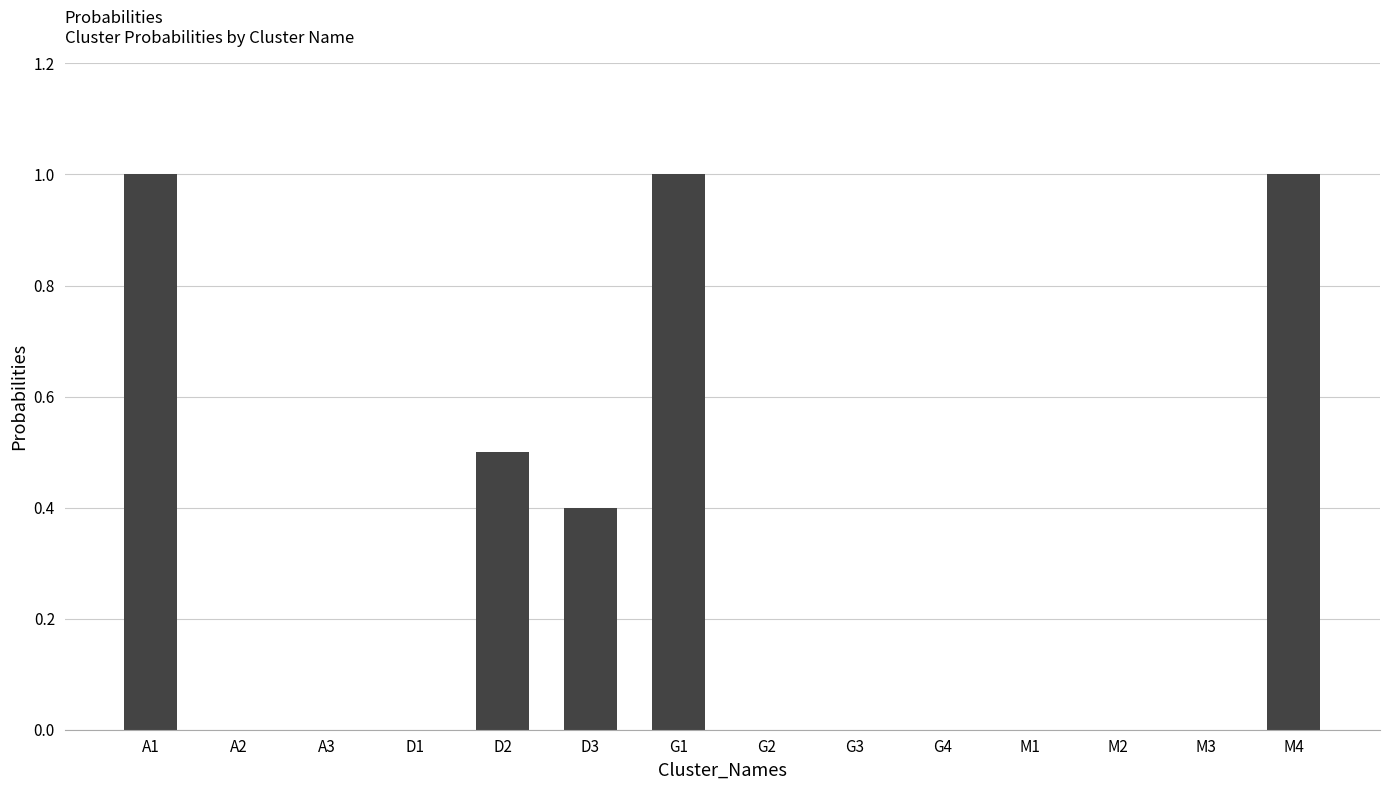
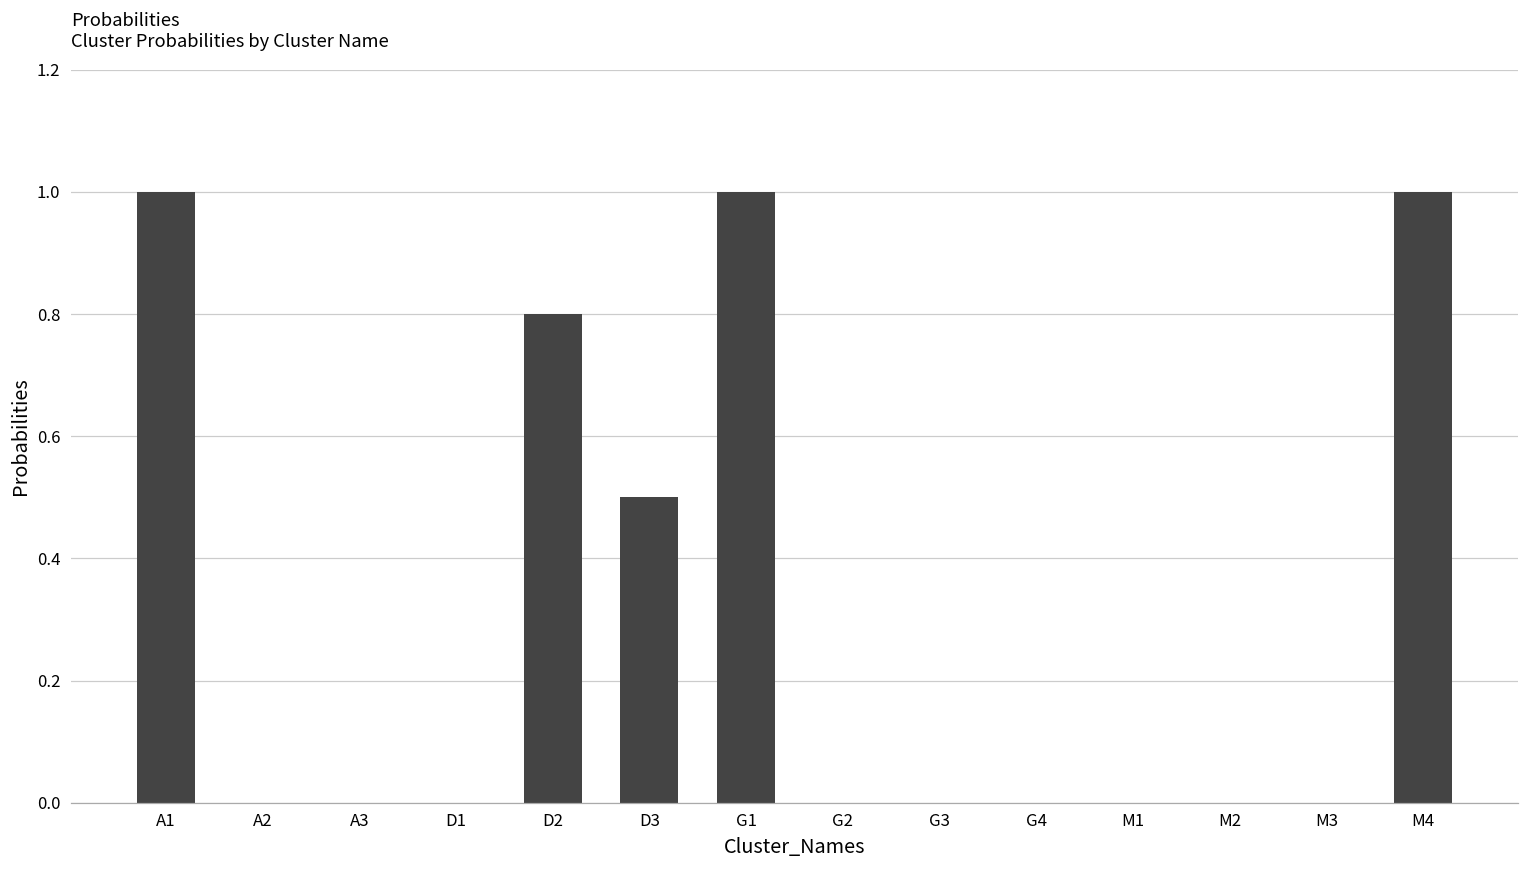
D2: 0.5 -> 0.8
D3: 0.4 -> 0.5
